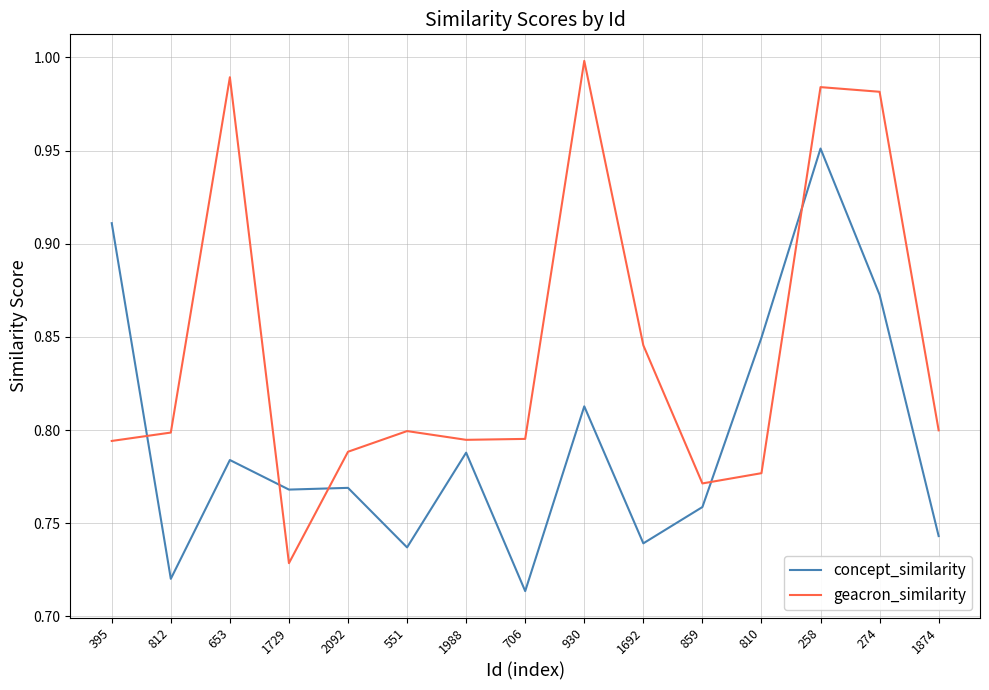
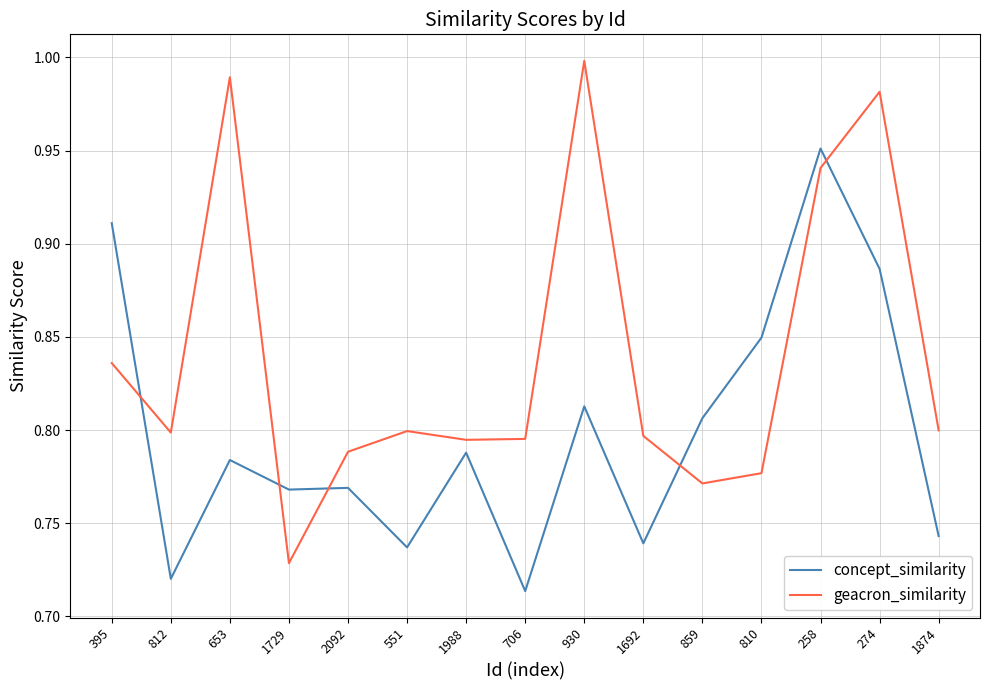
geacron_similarity, 395: 0.794 -> 0.836
geacron_similarity, 1692: 0.846 -> 0.797
concept_similarity, 859: 0.759 -> 0.806
geacron_similarity, 258: 0.984 -> 0.941
concept_similarity, 274: 0.873 -> 0.887
